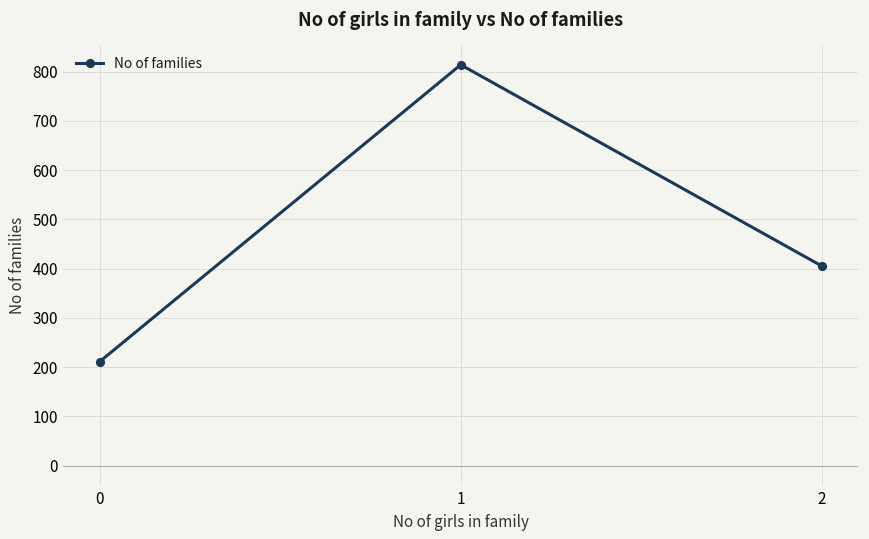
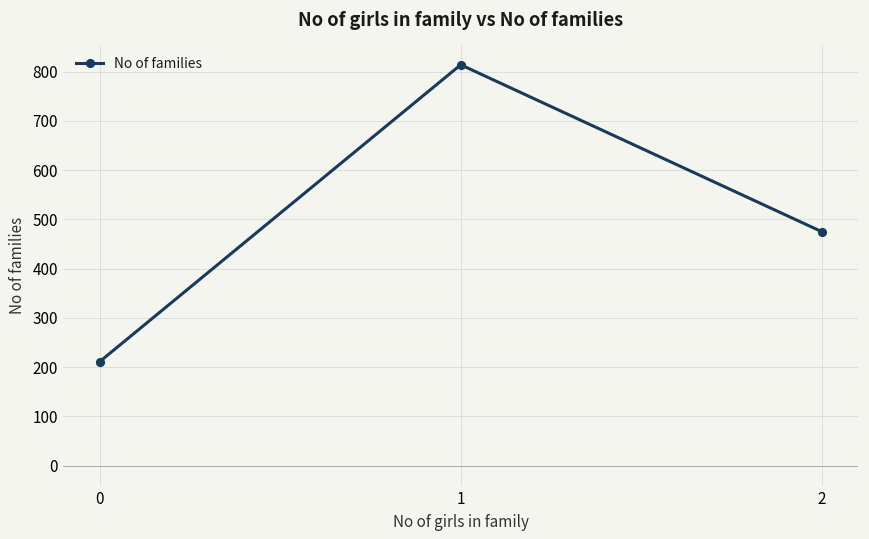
2: 410 -> 480
